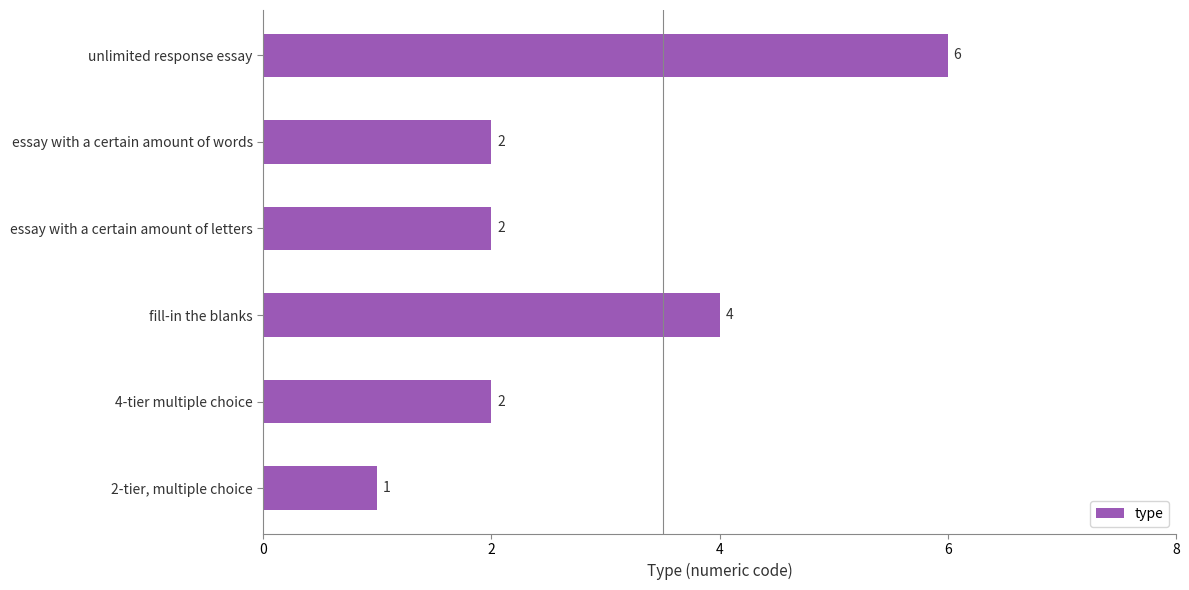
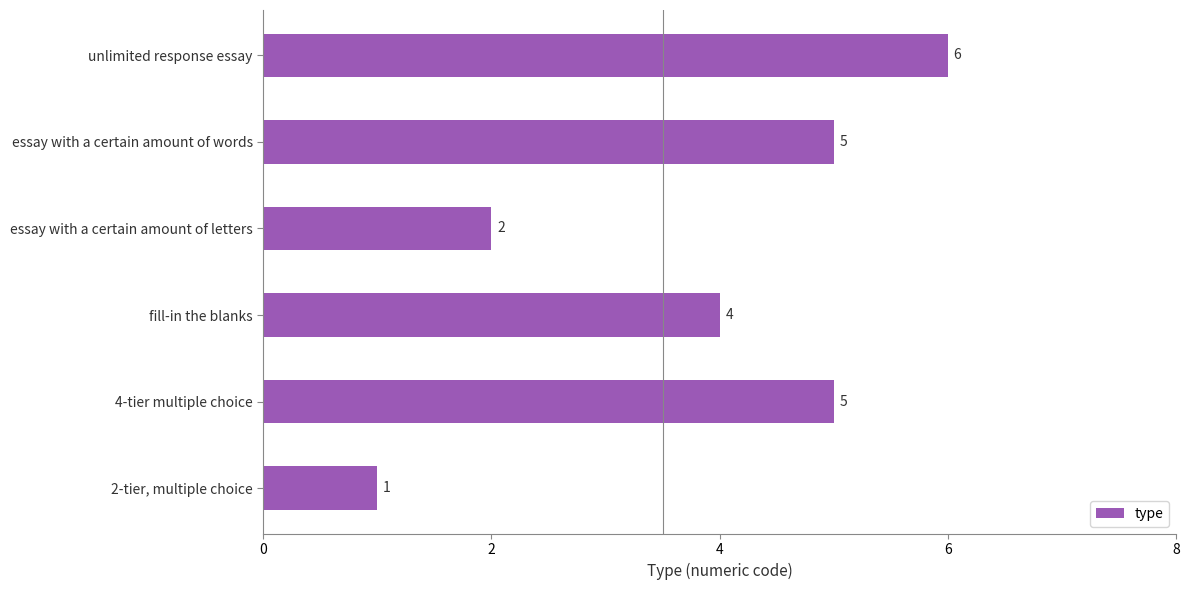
essay with a certain amount of words: 2 -> 5
4-tier multiple choice: 2 -> 5
